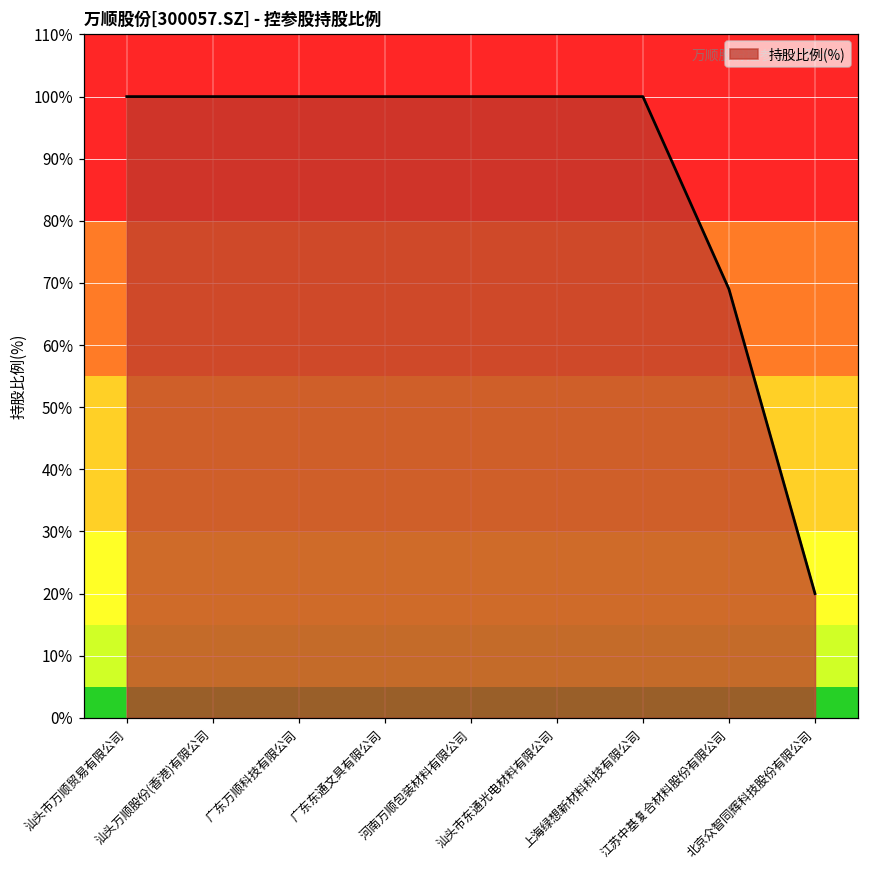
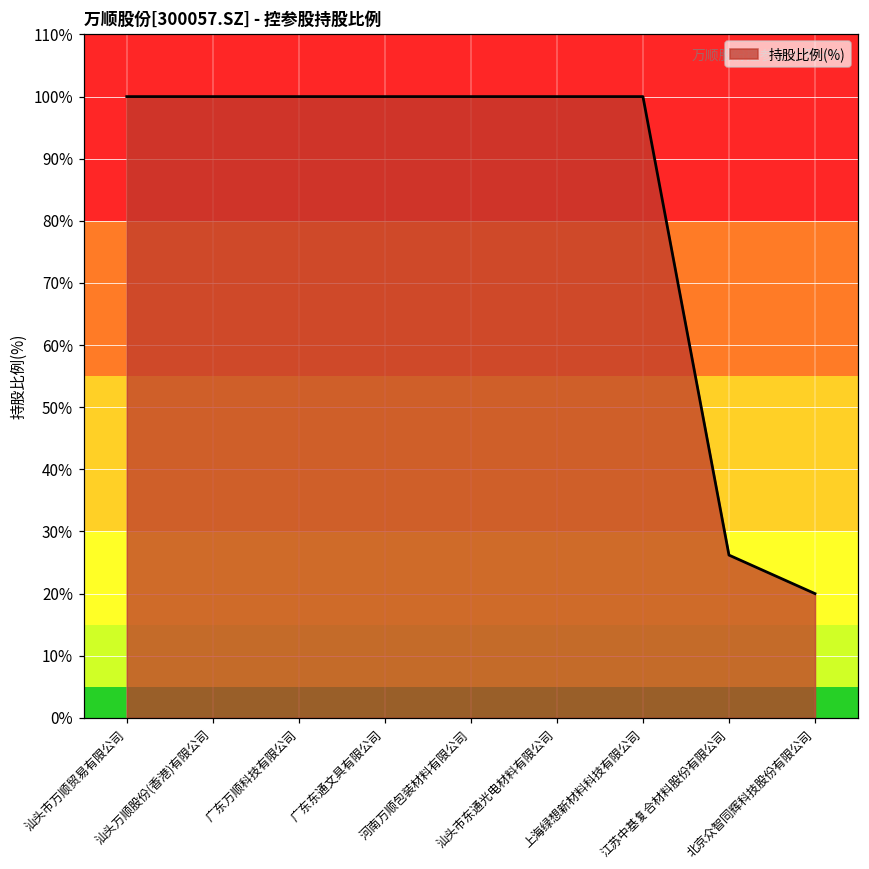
江苏中基复合材料股份有限公司: 69% -> 26%
